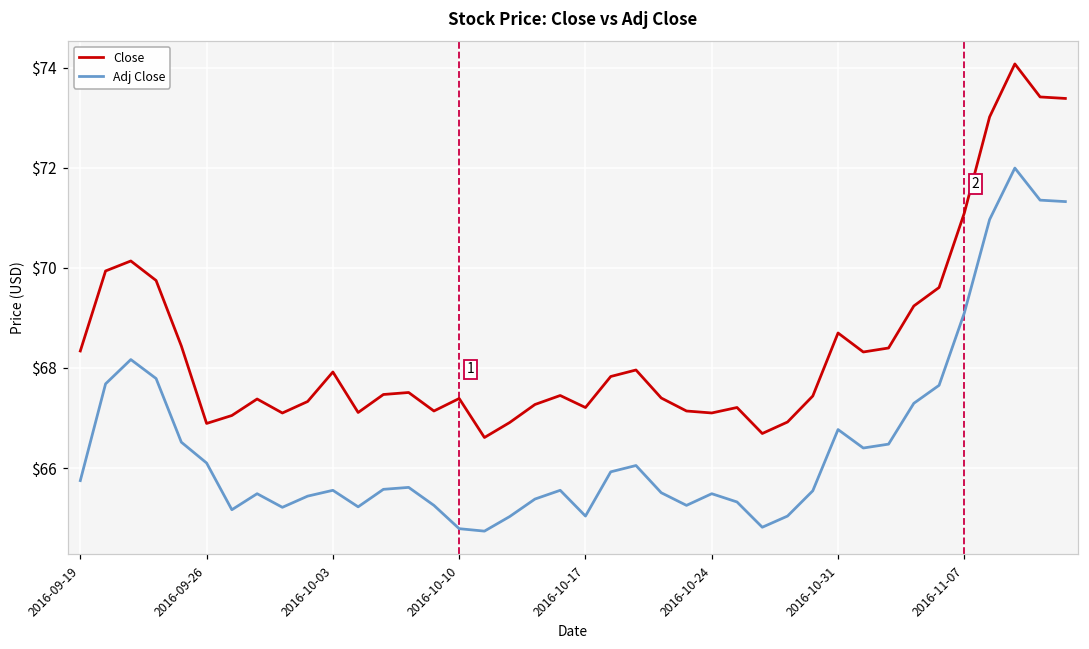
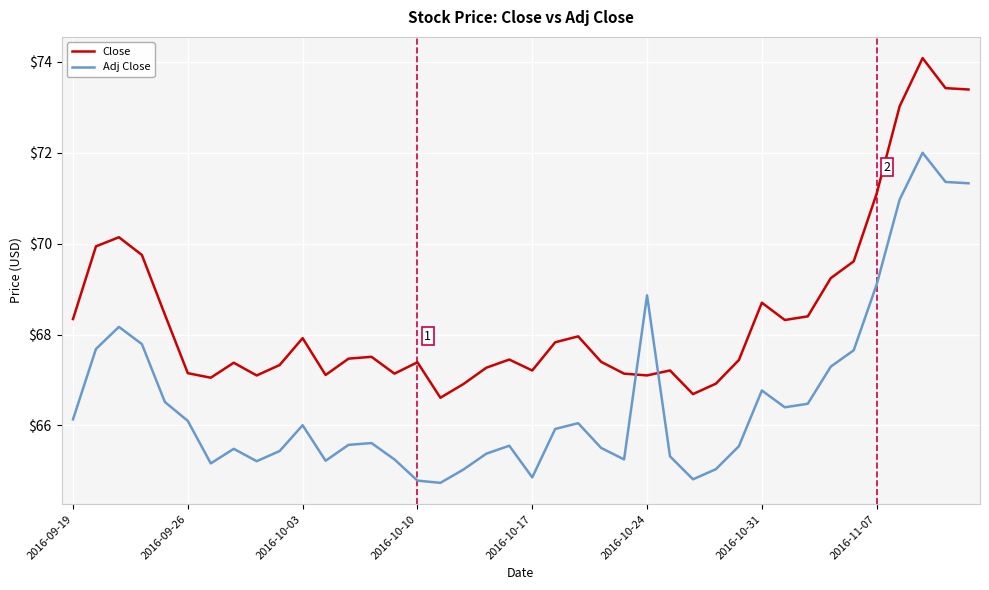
Adj Close, 2016-09-19: $65.7 -> $66.1
Close, 2016-09-26: $66.9 -> $67.2
Adj Close, 2016-10-03: $65.6 -> $66.0
Adj Close, 2016-10-17: $65.0 -> $64.9
Adj Close, 2016-10-24: $65.5 -> $68.9
